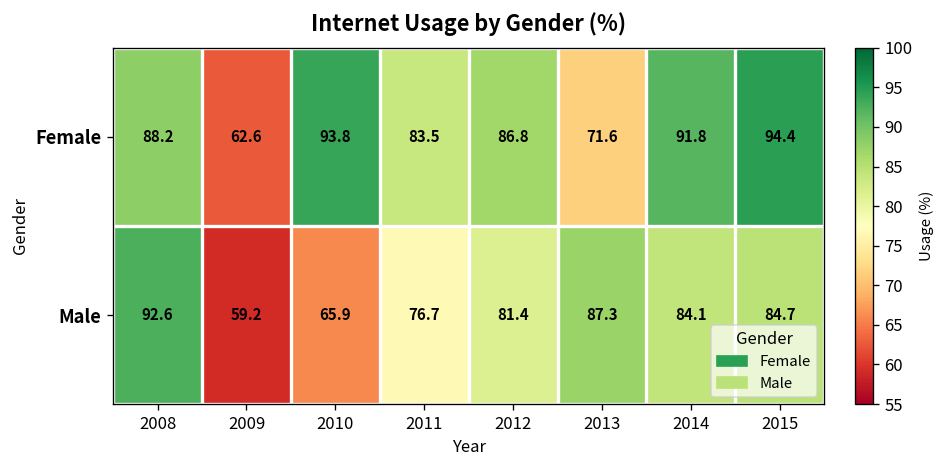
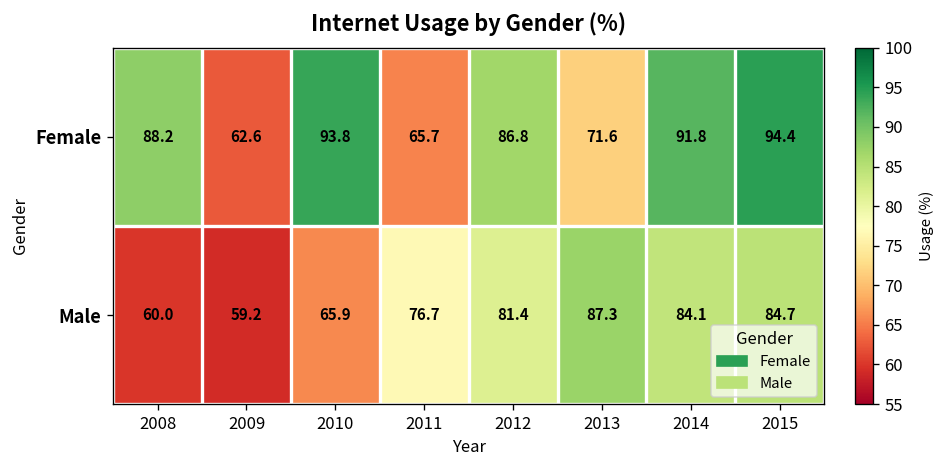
Female, 2011: 83.5 -> 65.7
Male, 2008: 92.6 -> 60.0
